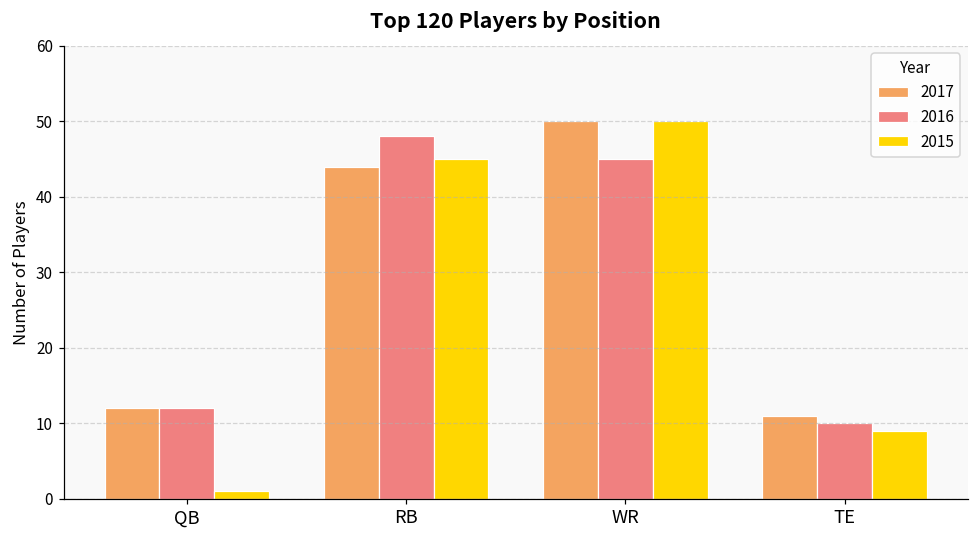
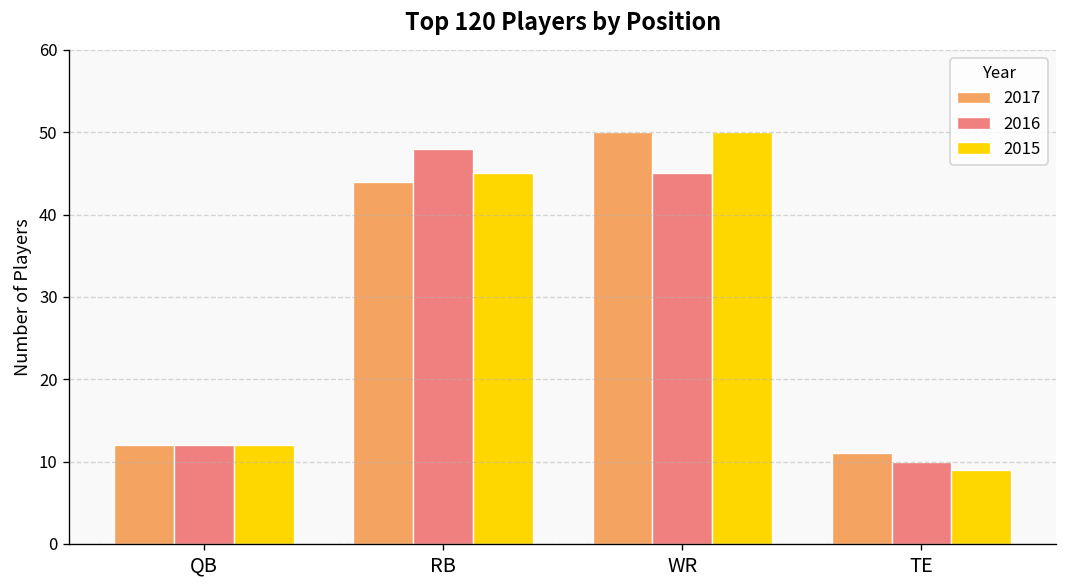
2015, QB: 1 -> 12
